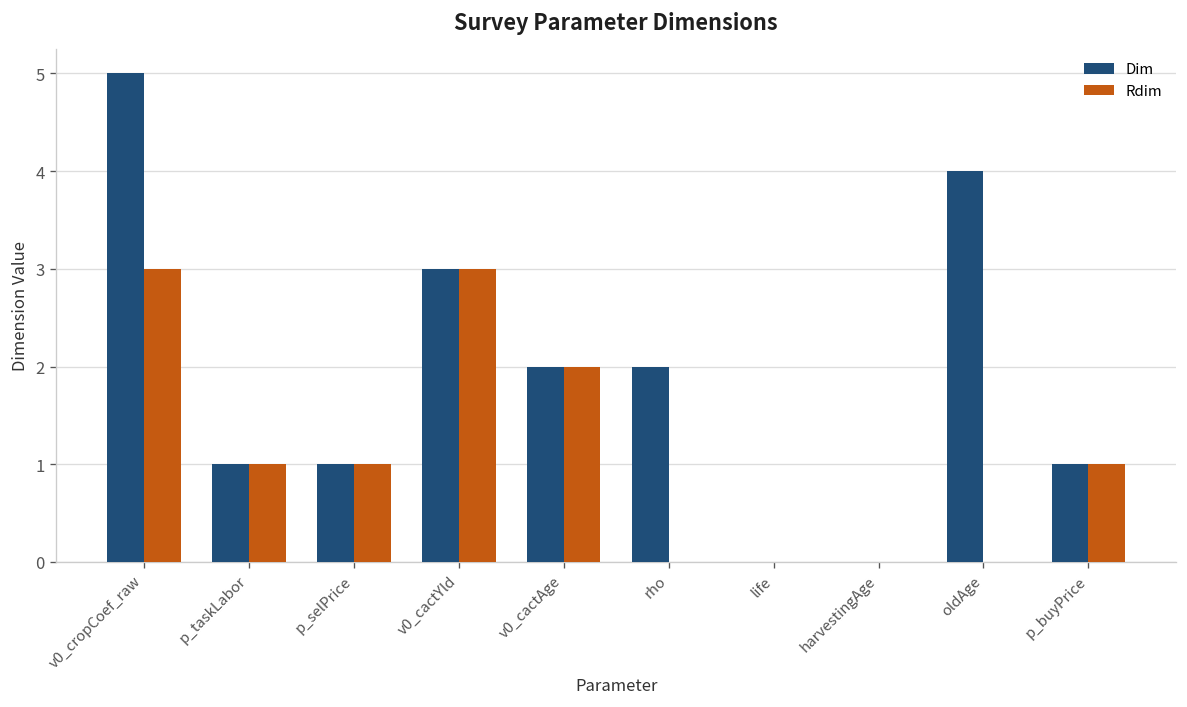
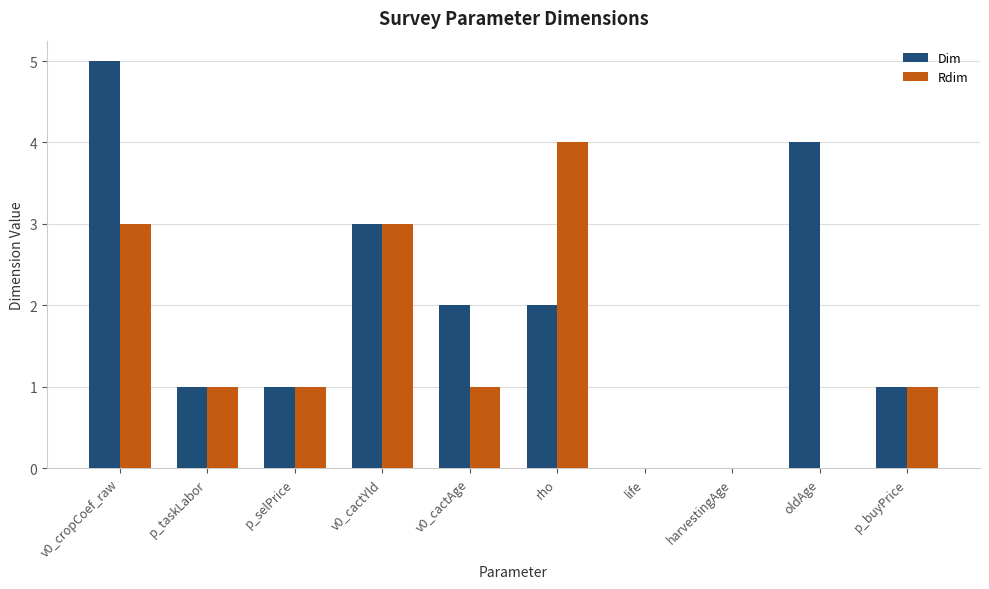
Rdim, v0_cactAge: 2 -> 1
Rdim, rho: 0 -> 4
